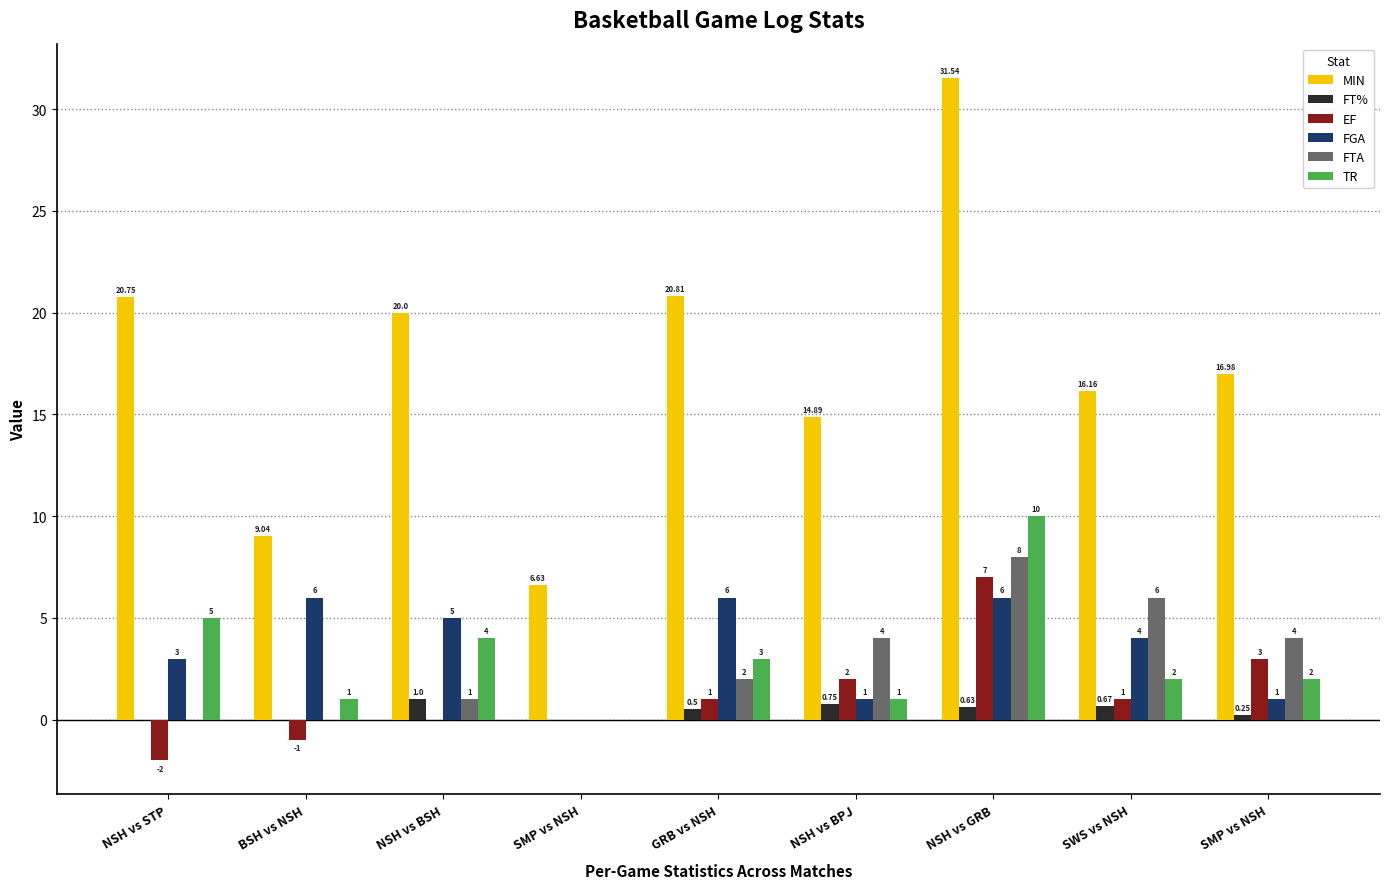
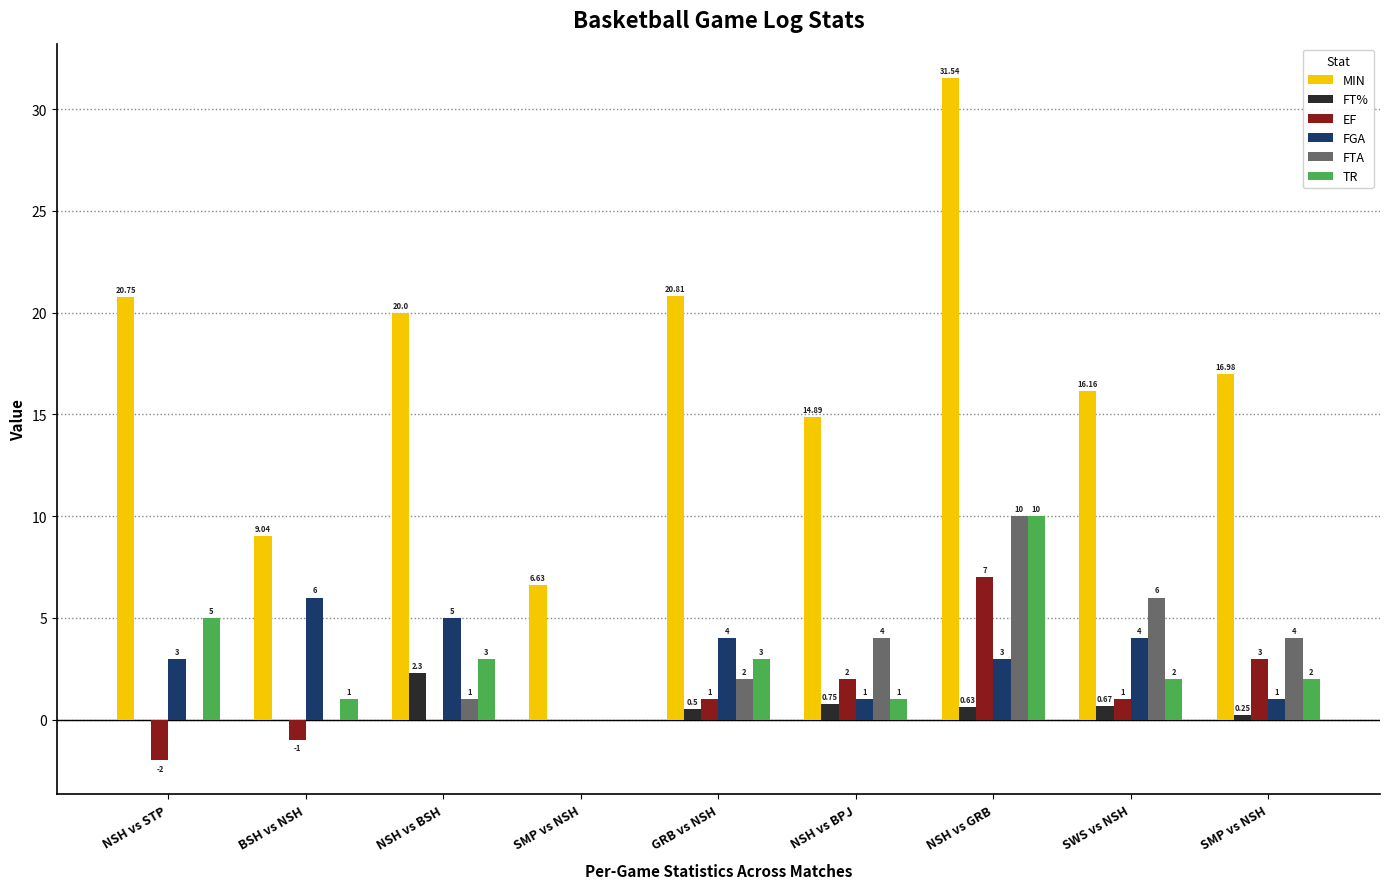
FT%, NSH vs BSH: 1.0 -> 2.3
TR, NSH vs BSH: 4 -> 3
FGA, GRB vs NSH: 6 -> 4
FGA, NSH vs GRB: 6 -> 3
FTA, NSH vs GRB: 8 -> 10
